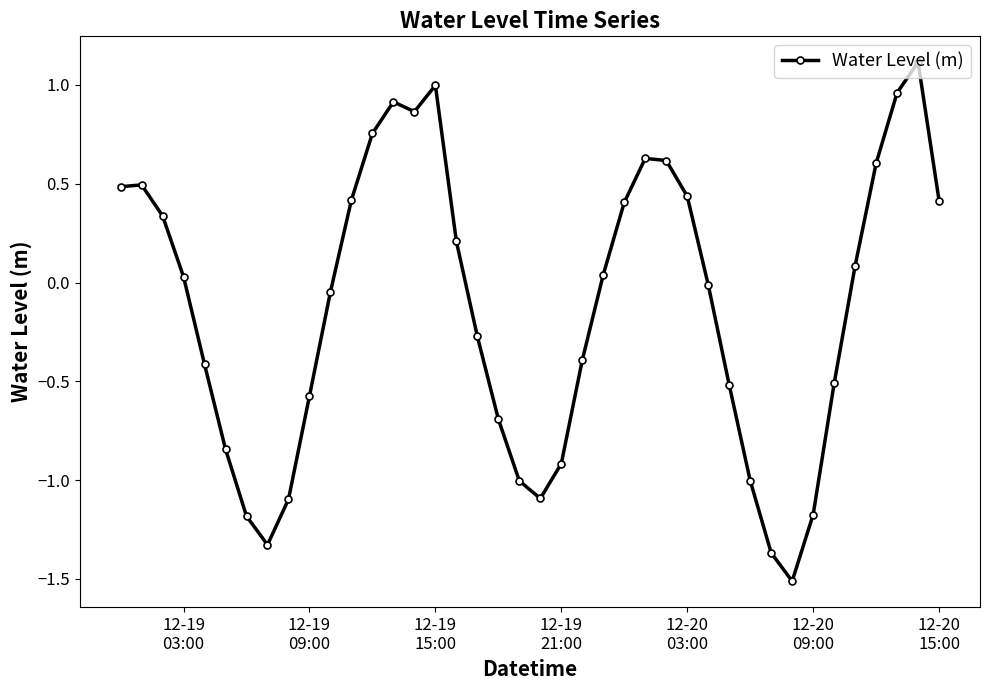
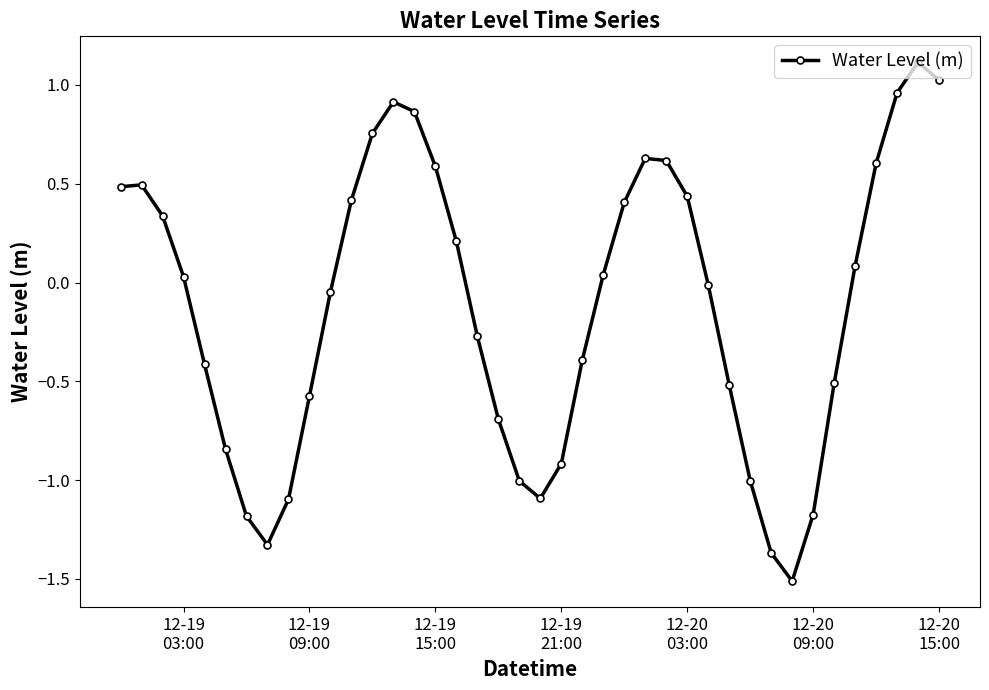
12-19 15:00: 1.00 -> 0.59
12-20 15:00: 0.41 -> 1.02
